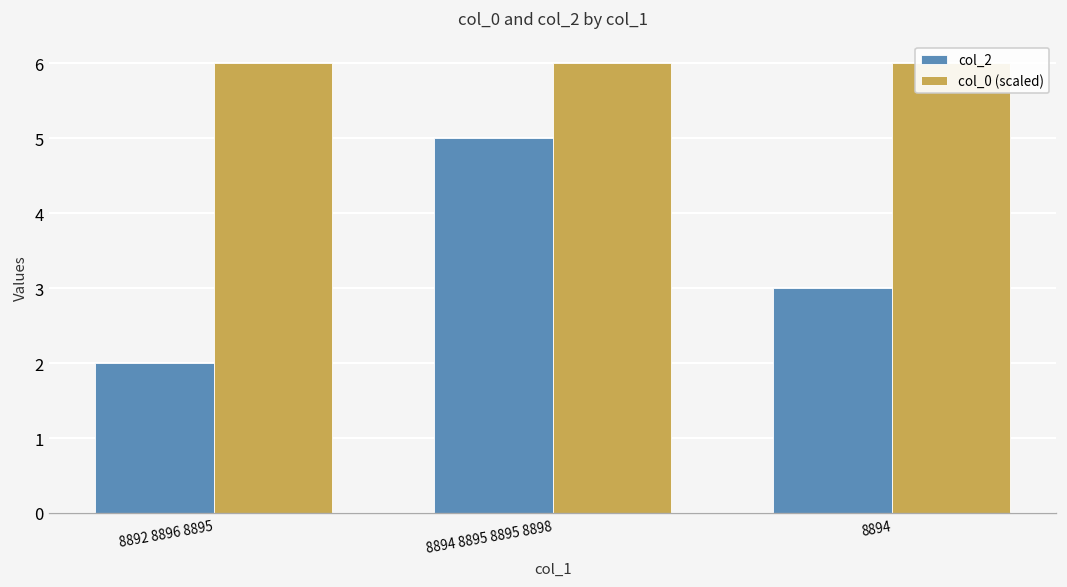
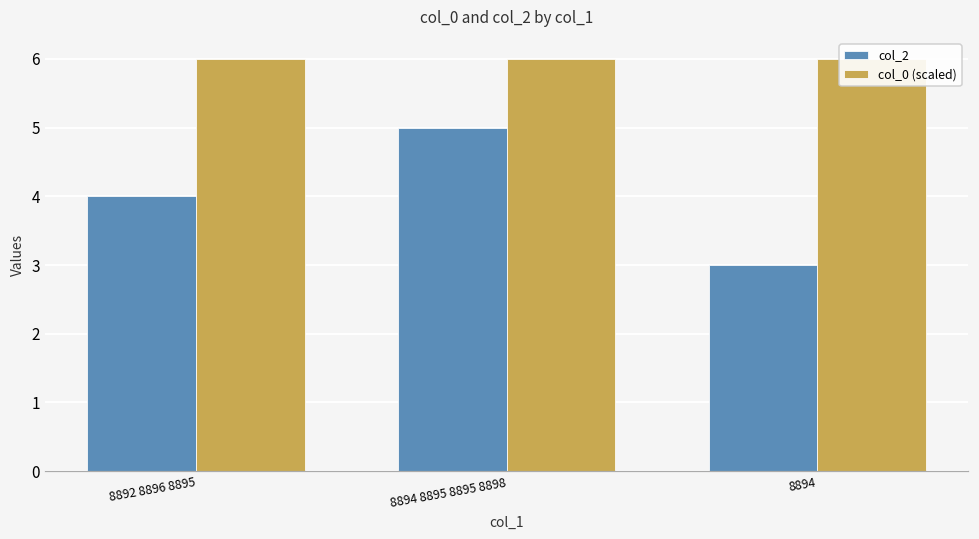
col_2, 8892 8896 8895: 2 -> 4
